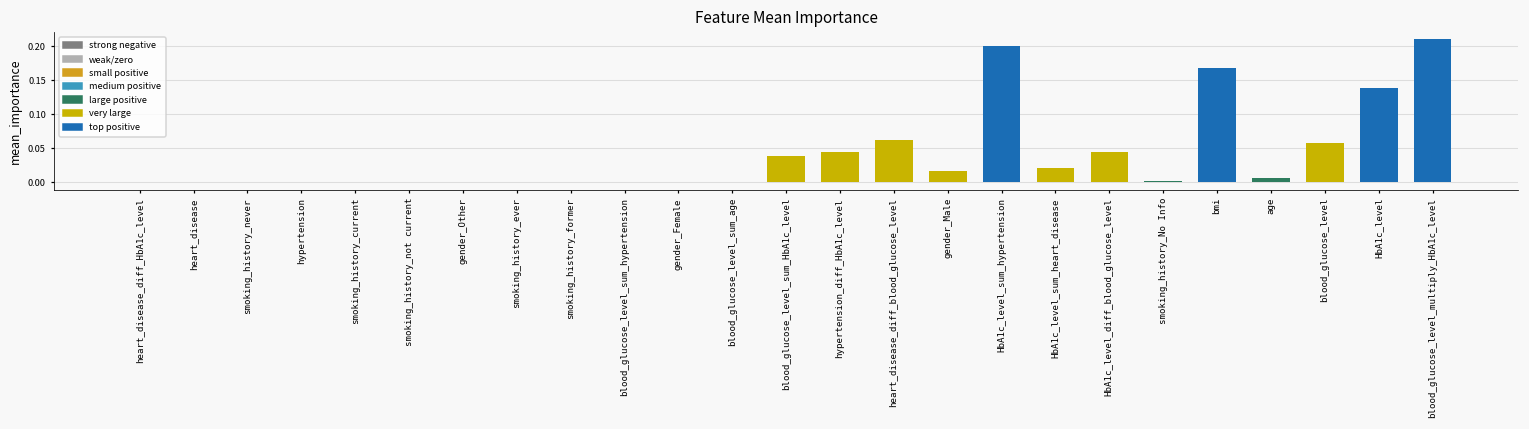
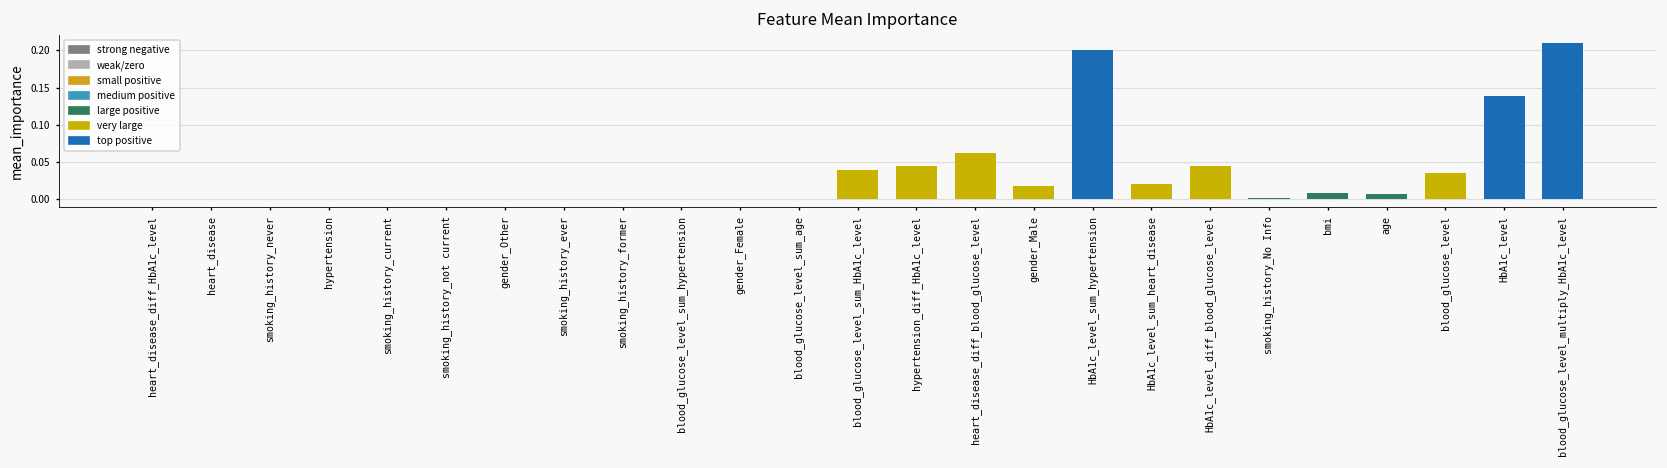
bmi: 0.17 -> 0.01
blood_glucose_level: 0.06 -> 0.04
